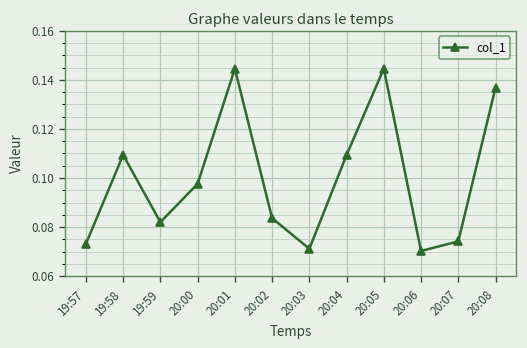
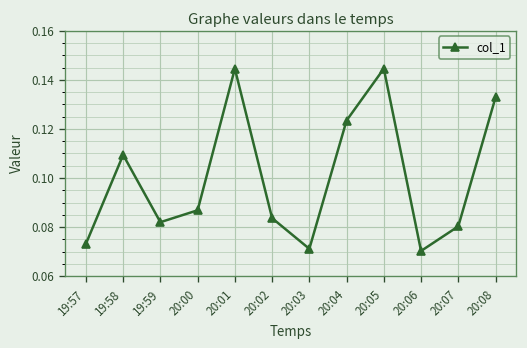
20:00: 0.098 -> 0.087
20:04: 0.109 -> 0.123
20:07: 0.074 -> 0.080
20:08: 0.137 -> 0.133
